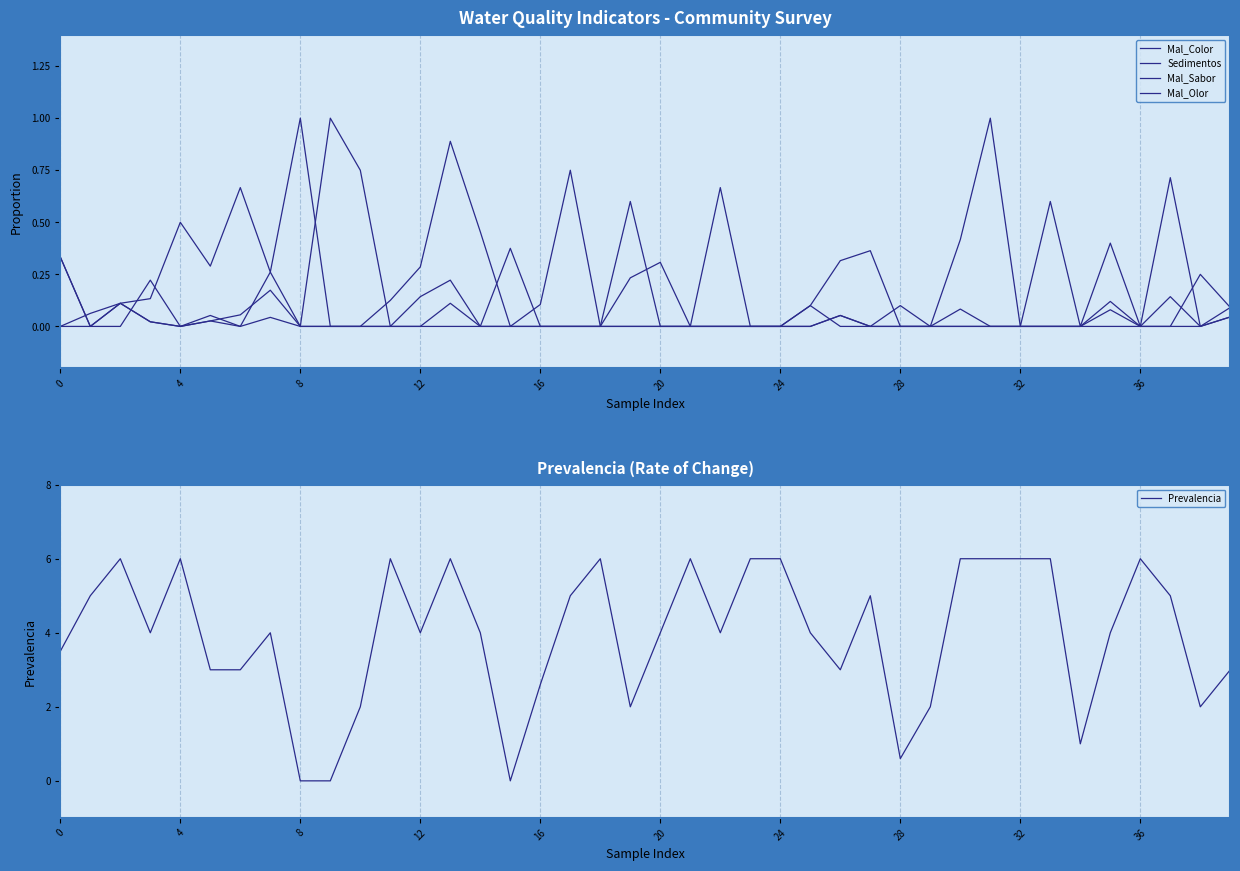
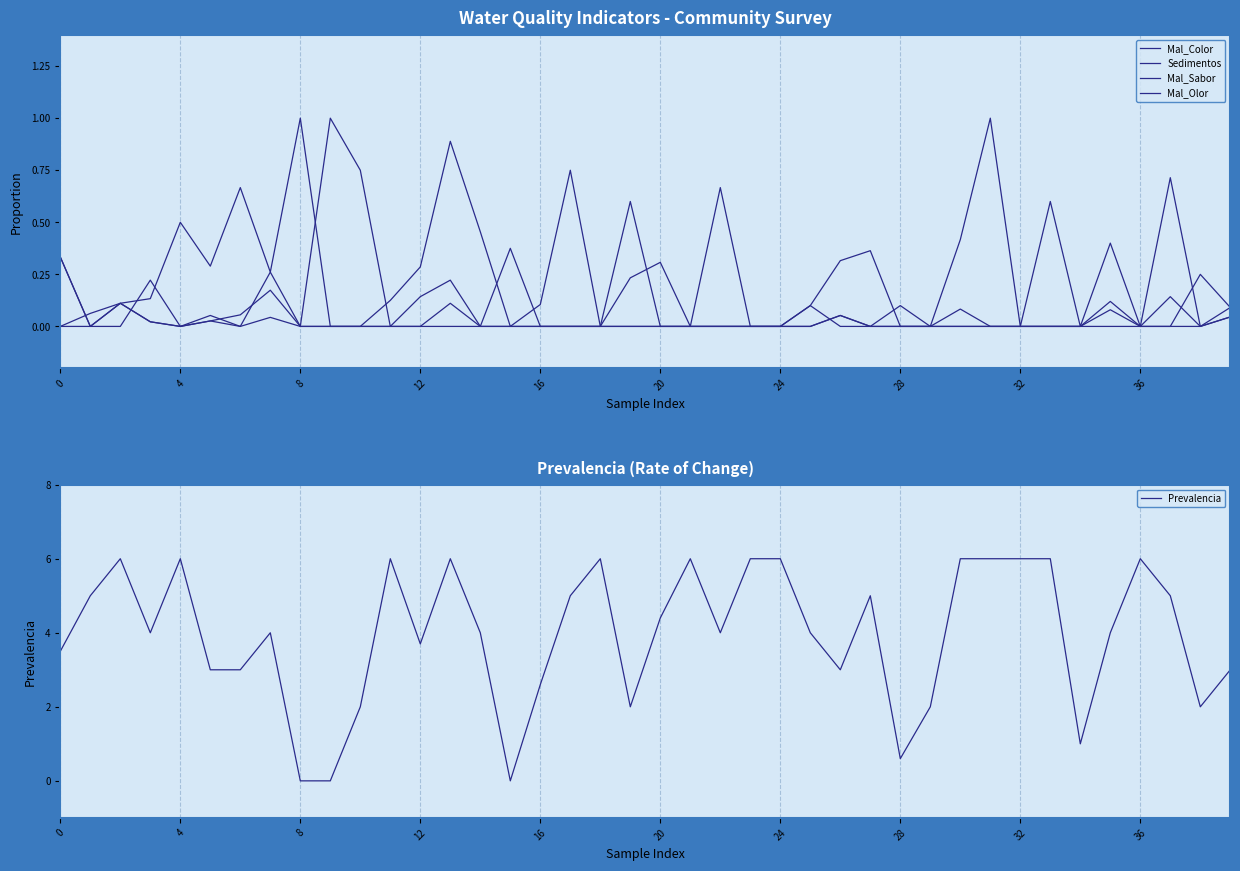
Prevalencia (Rate of Change), 12: 4.0 -> 3.7
Prevalencia (Rate of Change), 20: 4.0 -> 4.4
